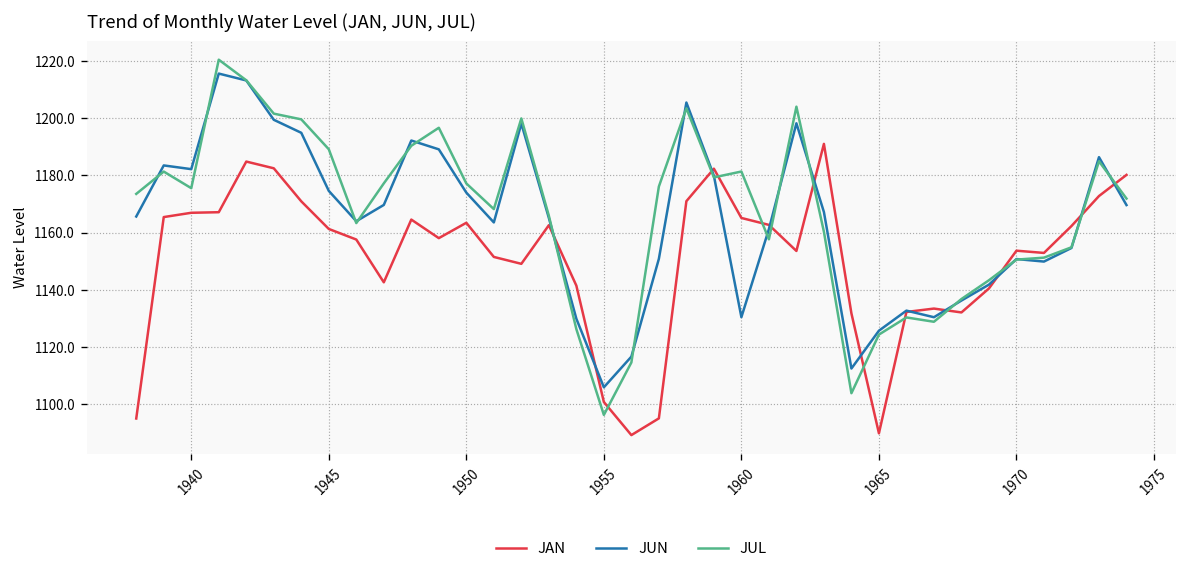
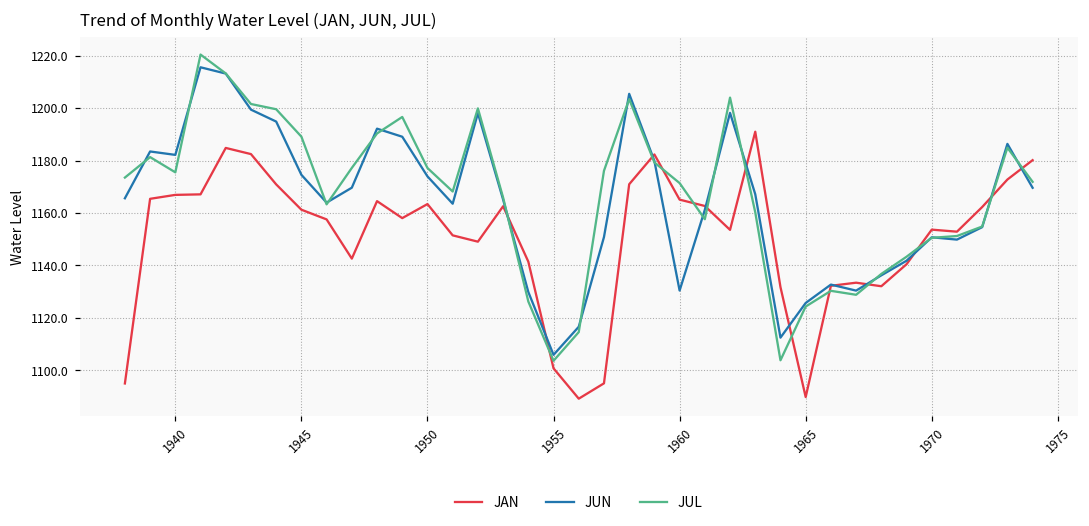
JUL, 1955: 1096 -> 1104
JUL, 1960: 1181 -> 1171
